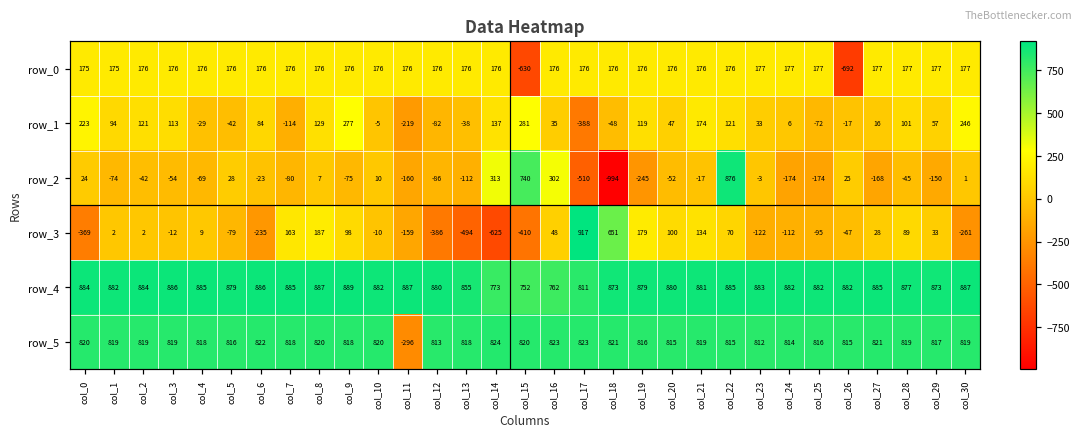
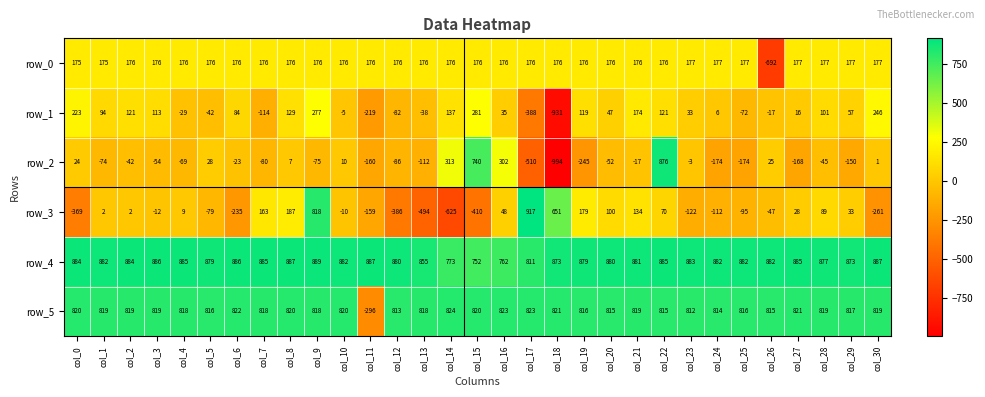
row_0, col_15: -630 -> 176
row_1, col_18: -48 -> -931
row_3, col_9: 98 -> 818
